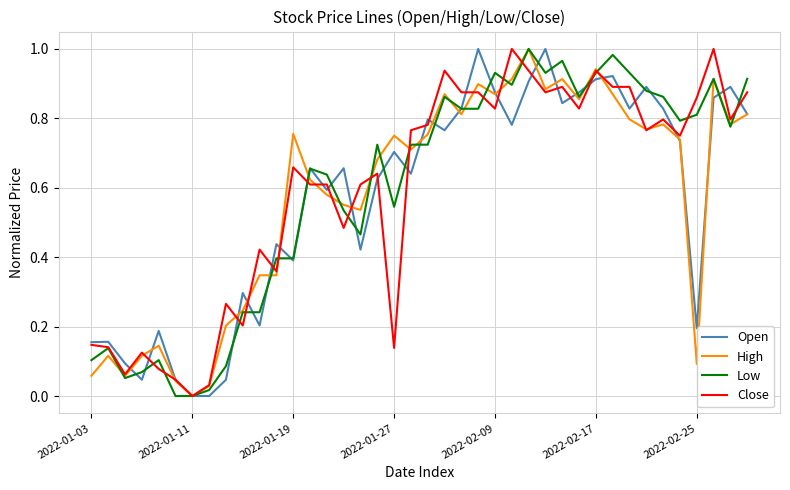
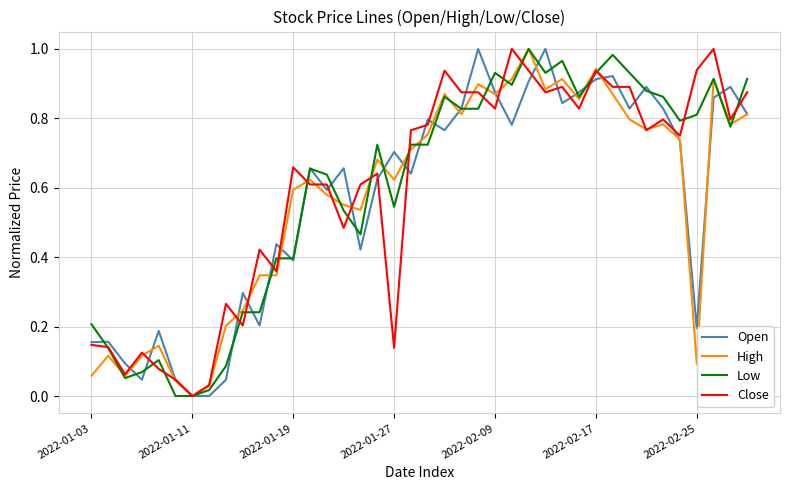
Low, 2022-01-03: 0.10 -> 0.21
High, 2022-01-19: 0.76 -> 0.59
High, 2022-01-27: 0.75 -> 0.62
Close, 2022-02-25: 0.86 -> 0.94
